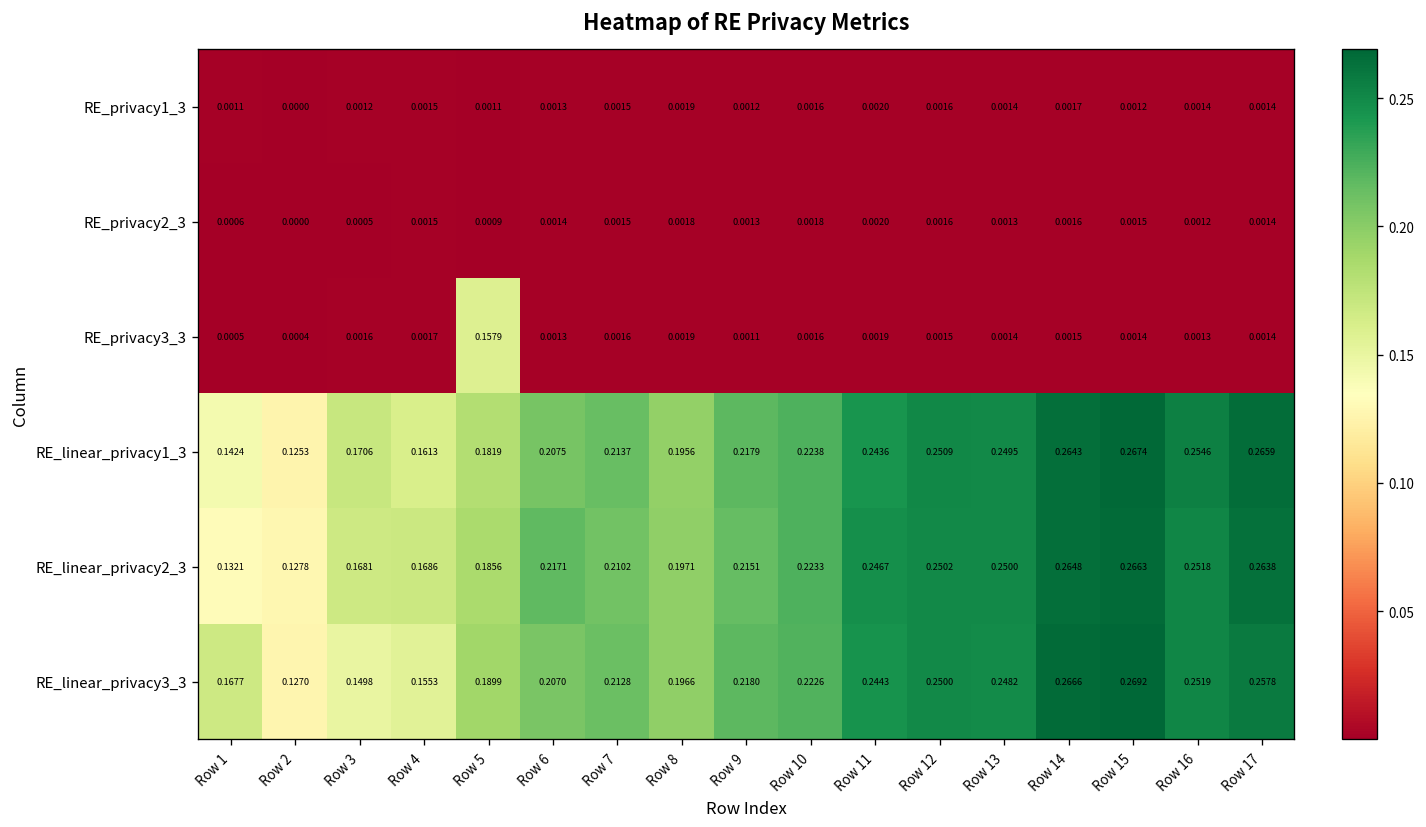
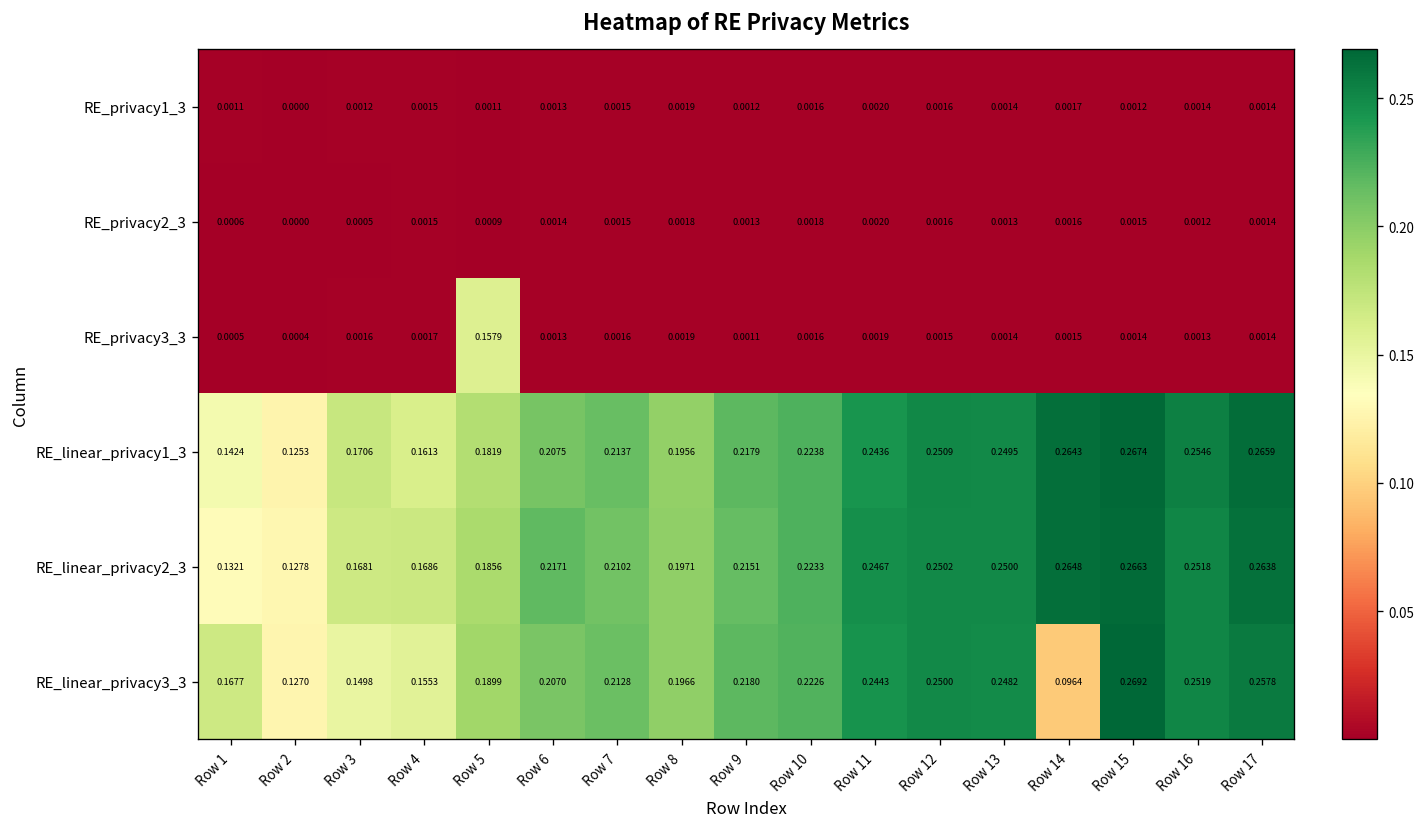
RE_linear_privacy3_3, Row 14: 0.2666 -> 0.0964
